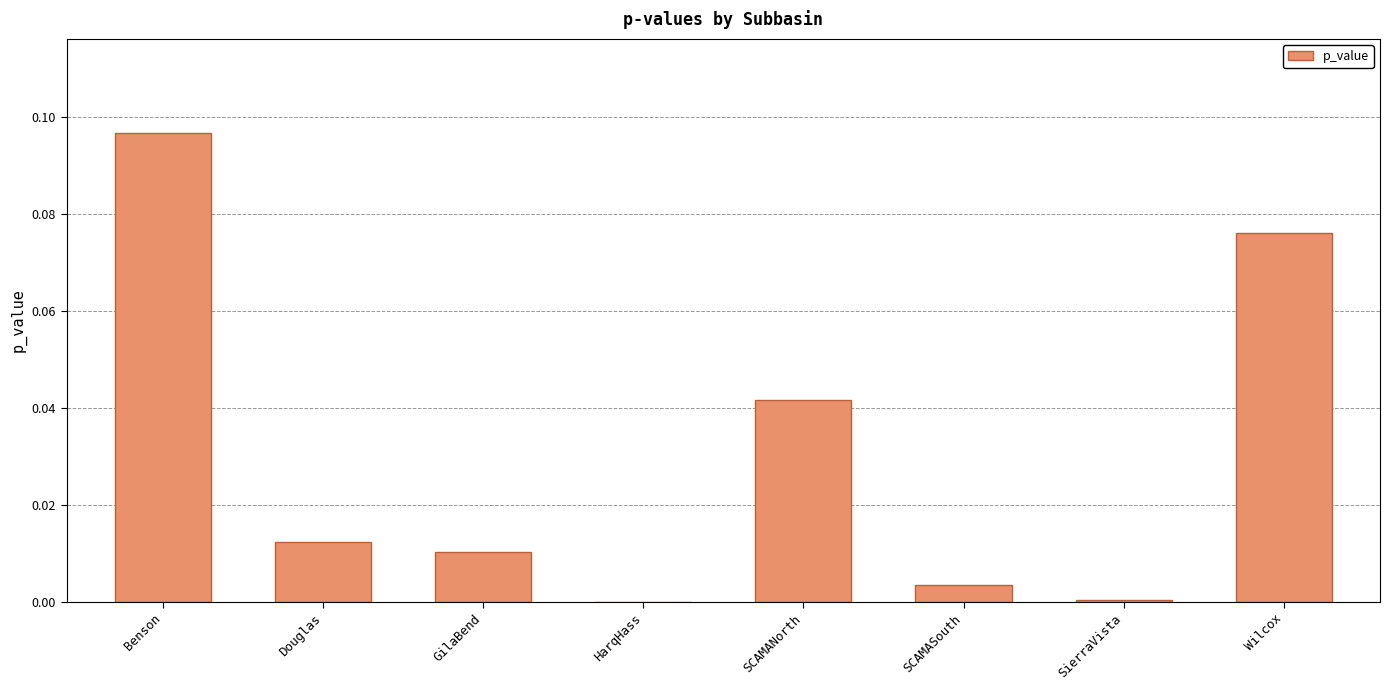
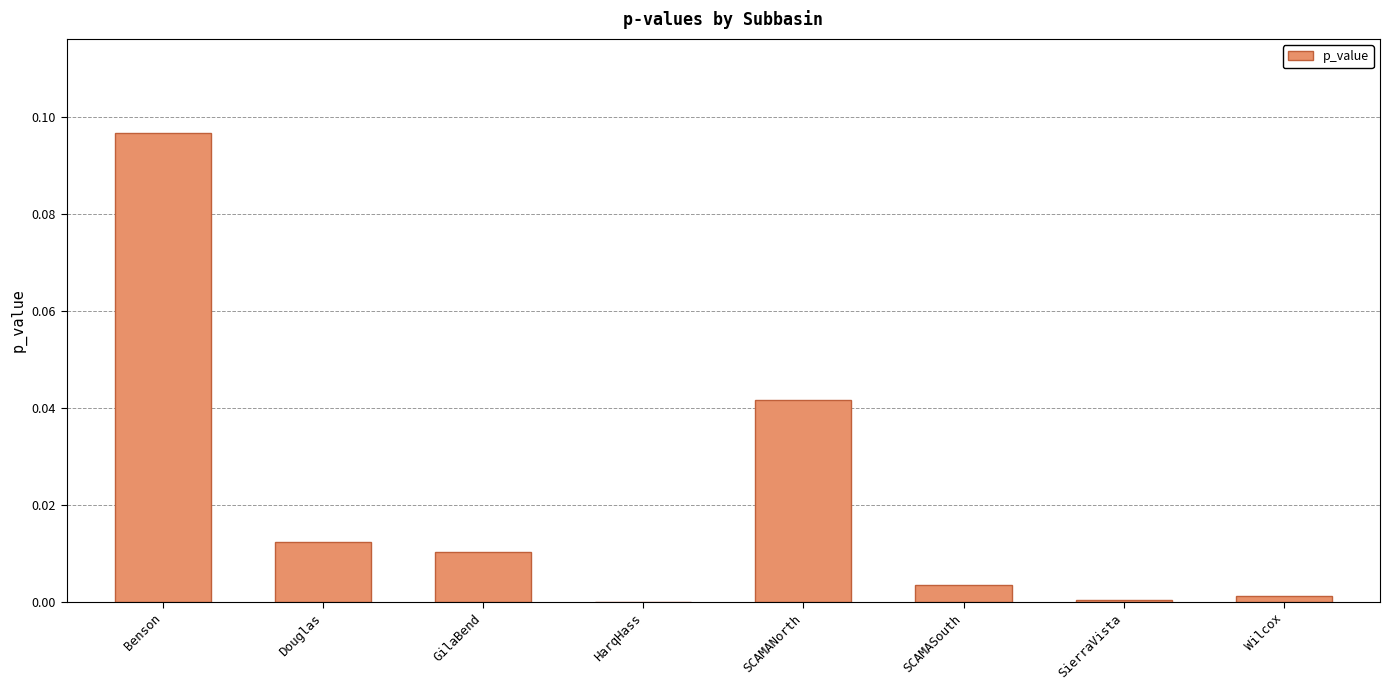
Wilcox: 0.076 -> 0.001
